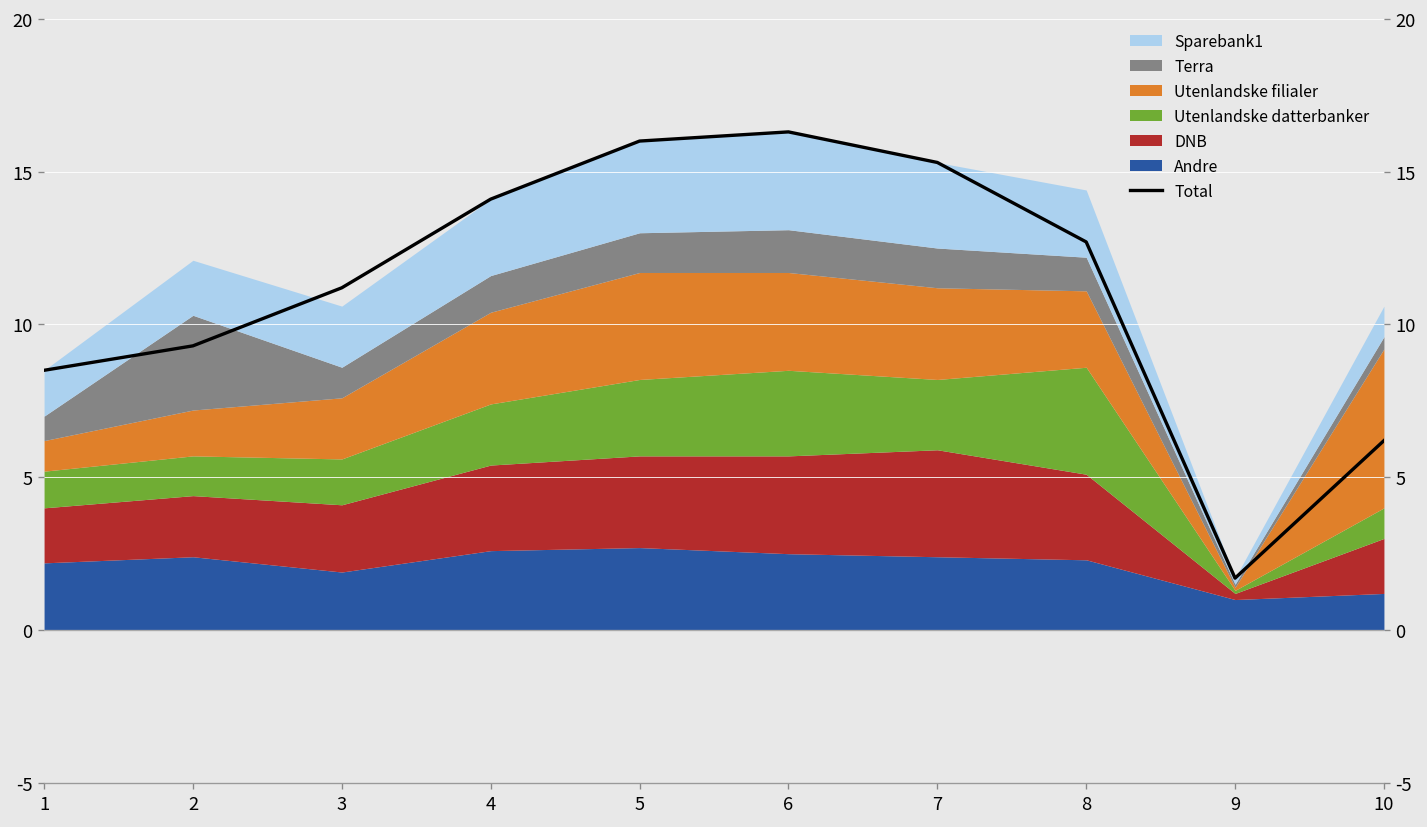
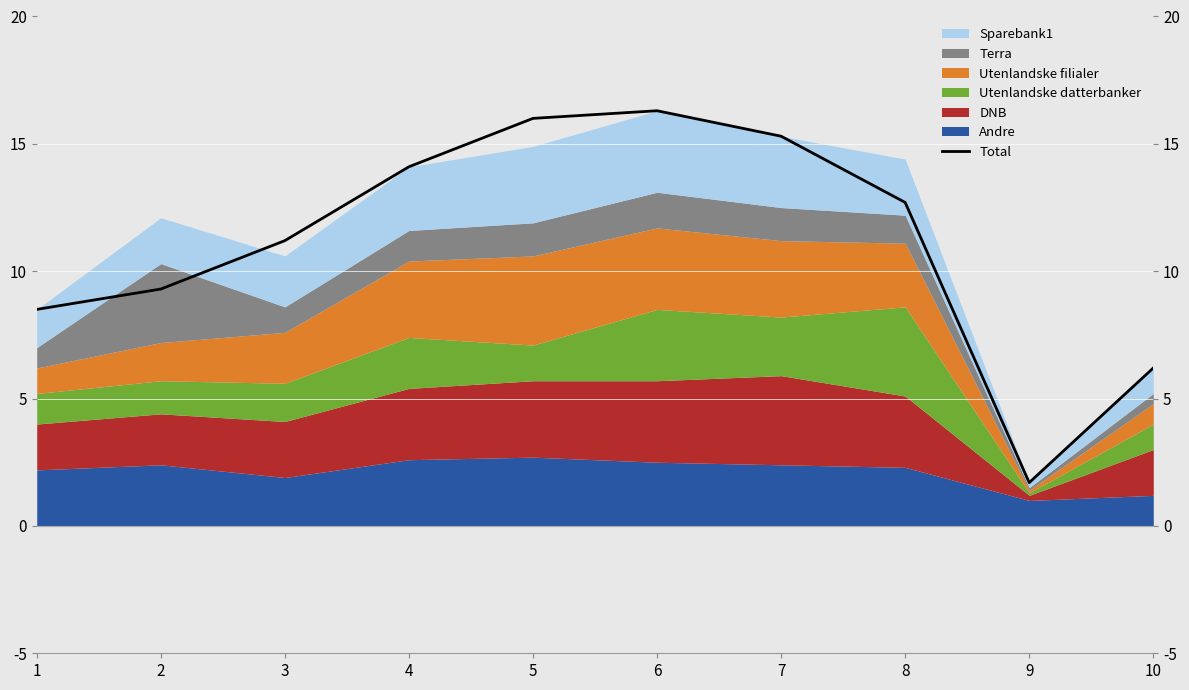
Utenlandske datterbanker, 5: 2.5 -> 1.4
Utenlandske filialer, 10: 5.2 -> 0.8
